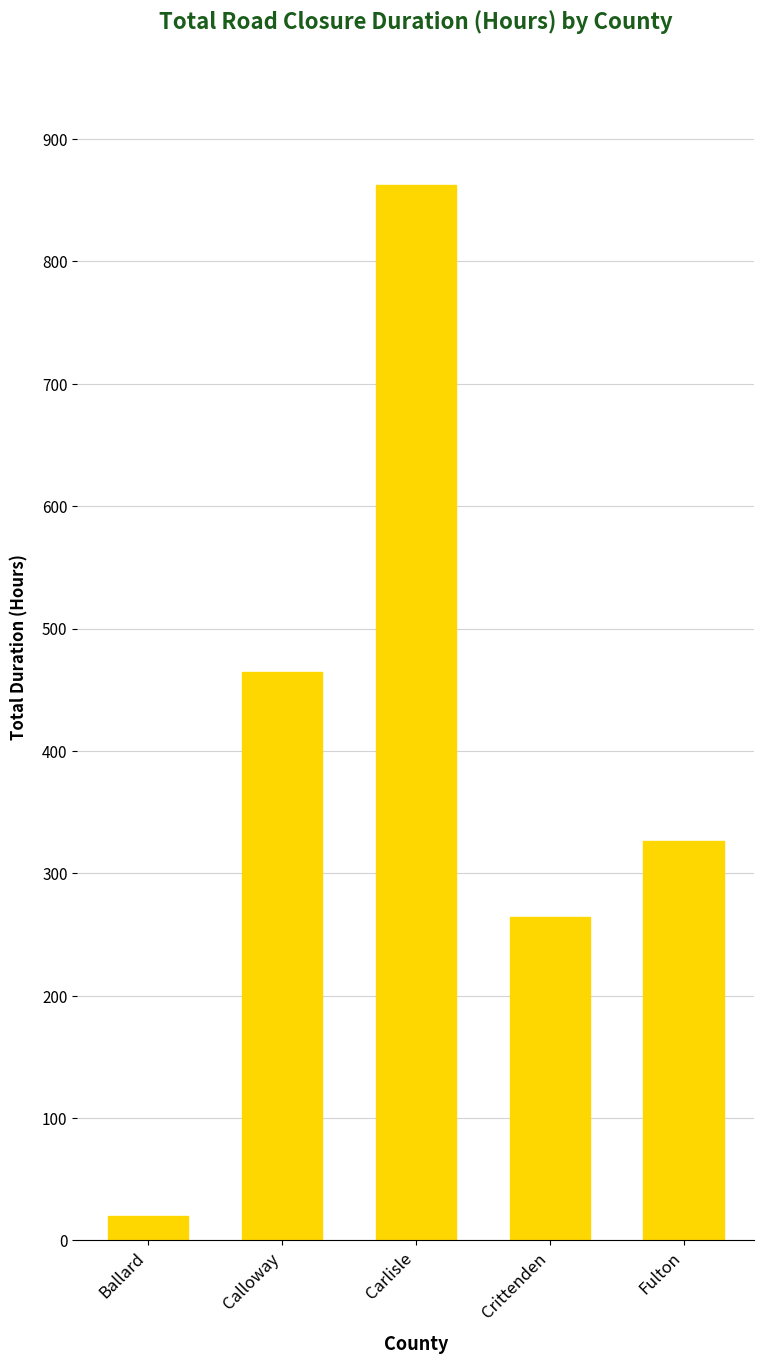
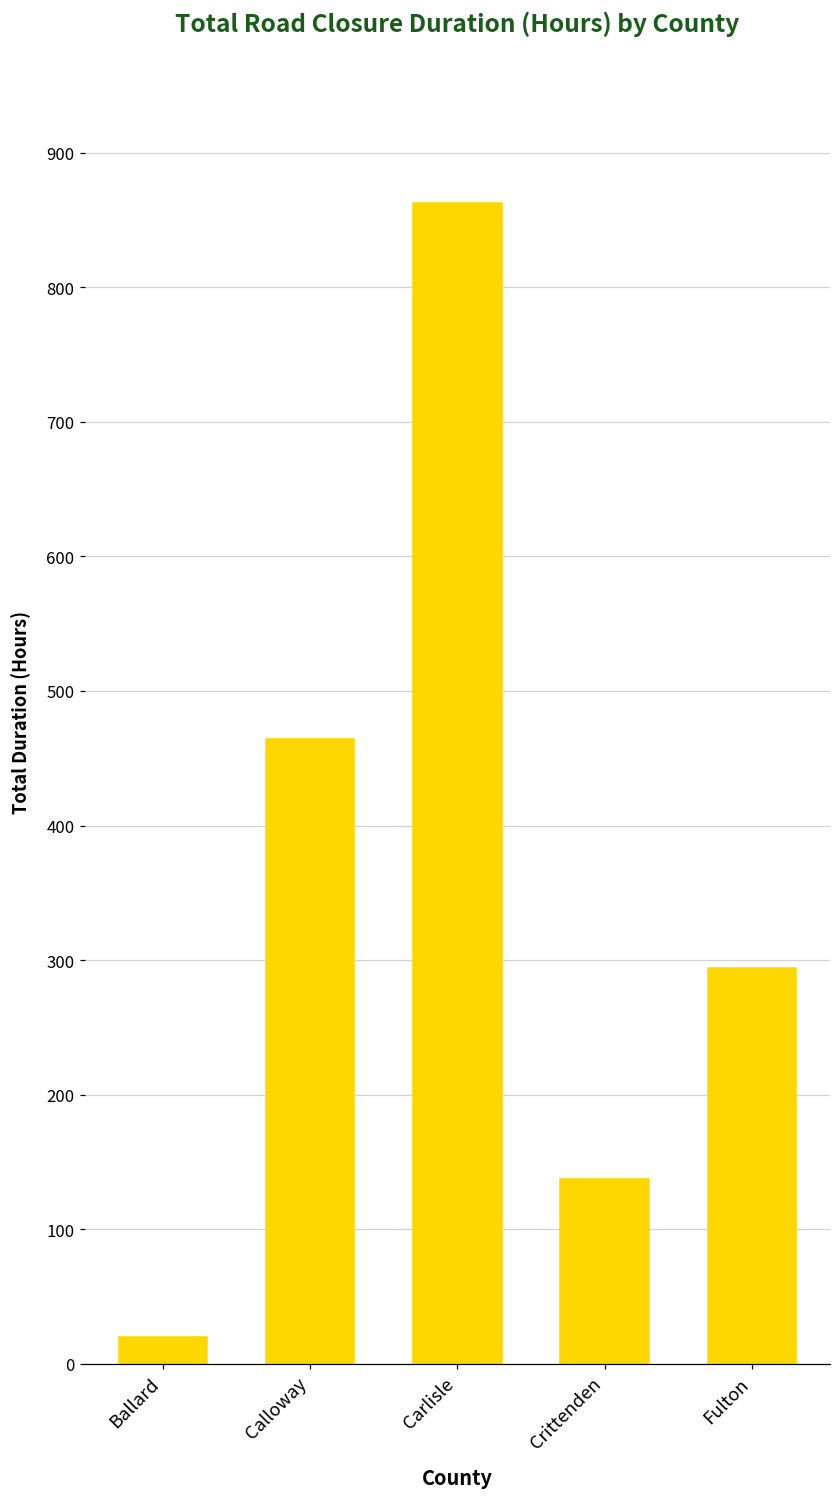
Crittenden: 265 -> 138
Fulton: 326 -> 294
